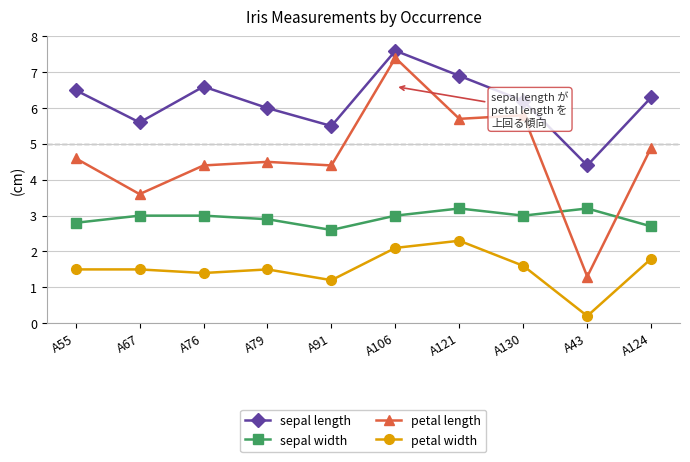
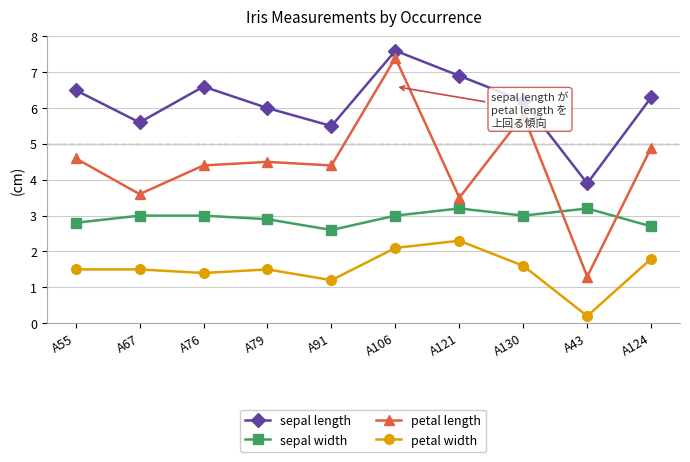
petal length, A121: 5.7 -> 3.5
sepal length, A43: 4.4 -> 3.9
